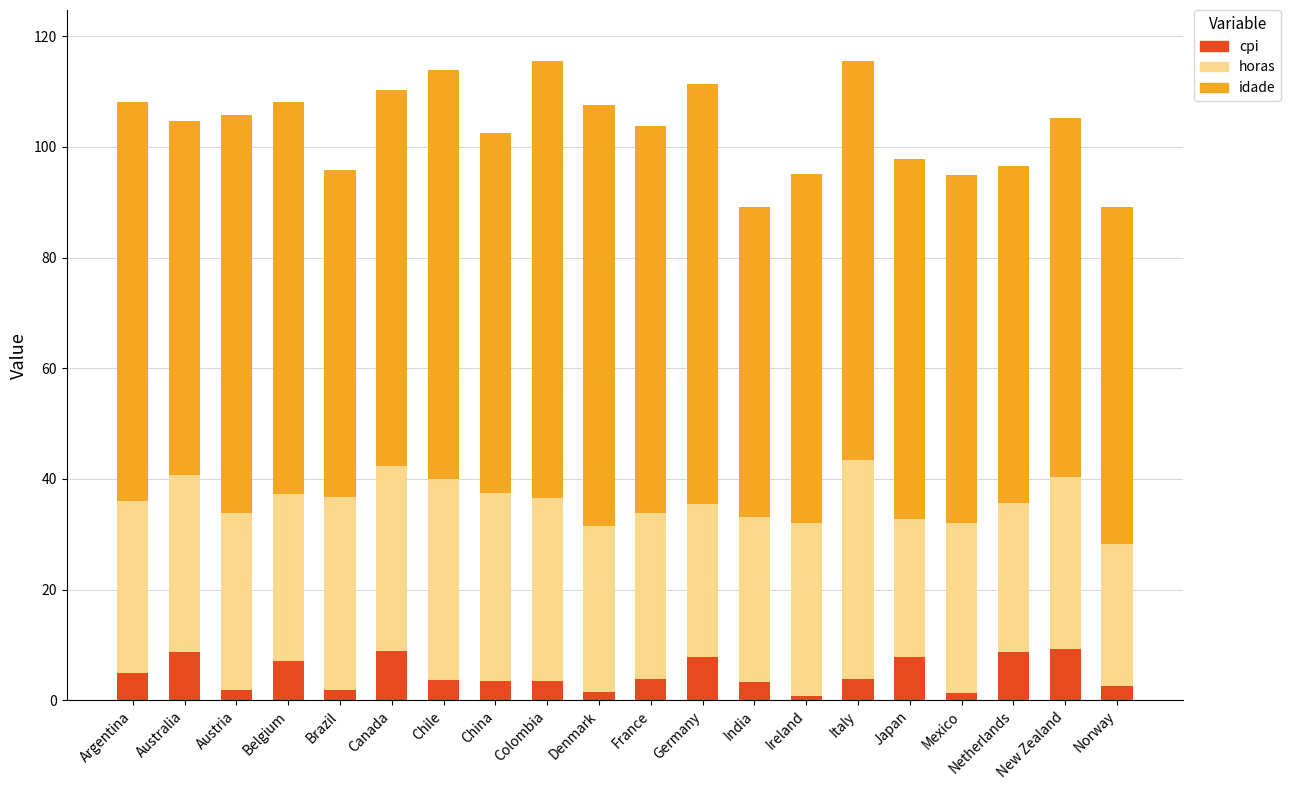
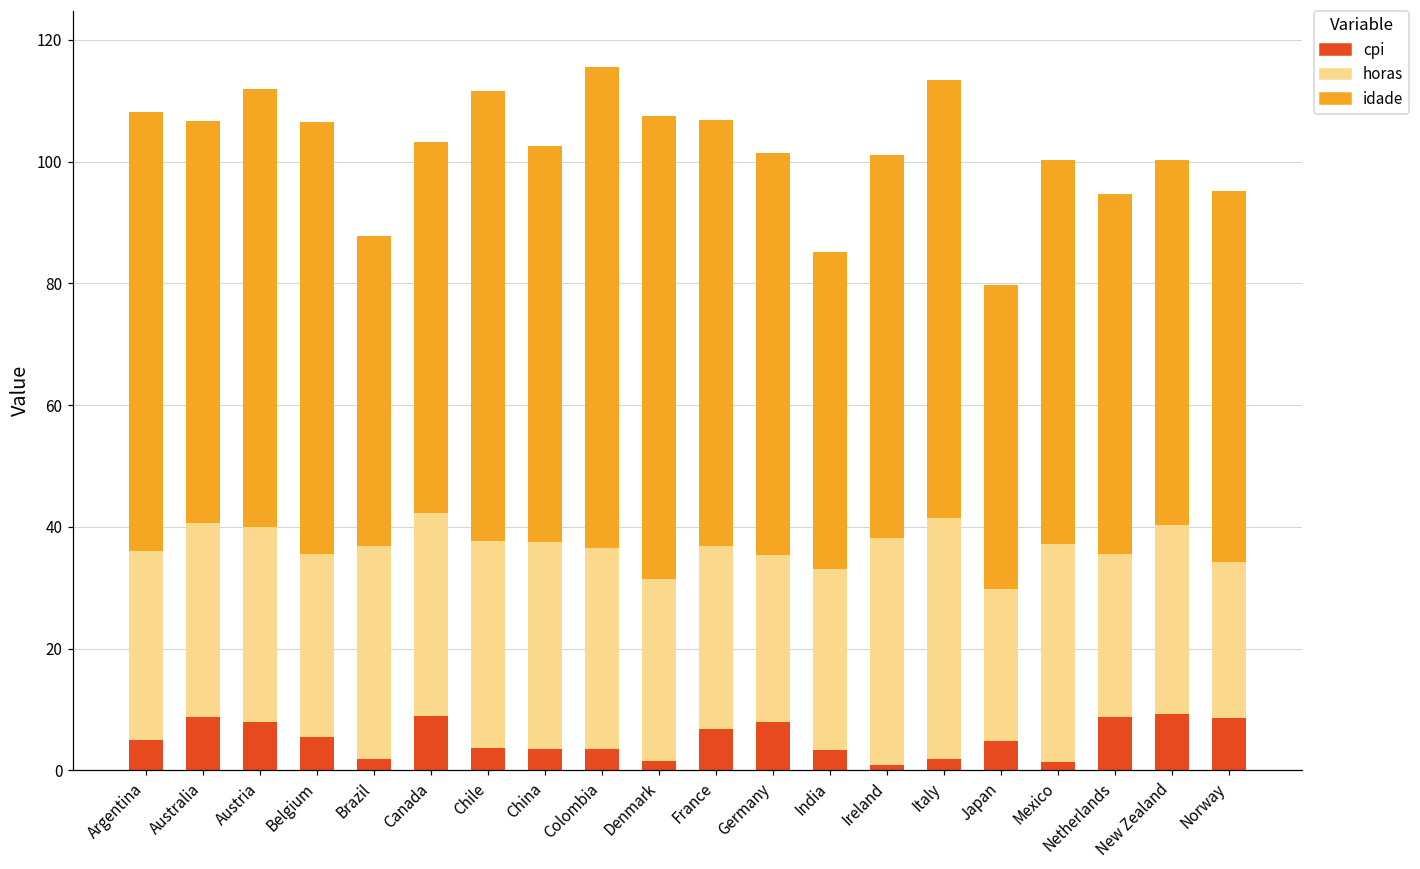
idade, Australia: 64 -> 66
cpi, Austria: 2 -> 8
cpi, Belgium: 7 -> 5
idade, Brazil: 59 -> 51
idade, Canada: 68 -> 61
horas, Chile: 36 -> 34
cpi, France: 4 -> 7
idade, Germany: 76 -> 66
idade, India: 56 -> 52
horas, Ireland: 31 -> 37
cpi, Italy: 4 -> 2
cpi, Japan: 8 -> 5
idade, Japan: 65 -> 50
horas, Mexico: 31 -> 36
idade, Netherlands: 61 -> 59
idade, New Zealand: 65 -> 60
cpi, Norway: 3 -> 9
